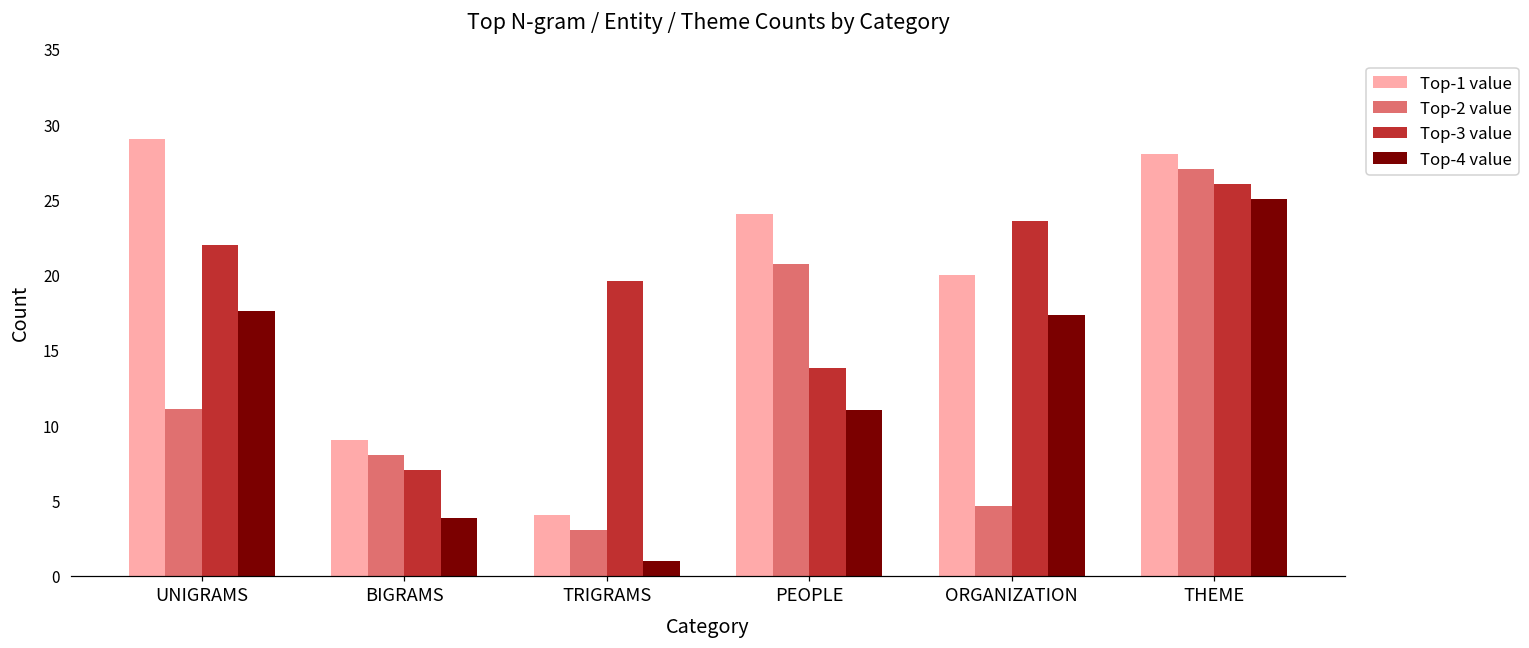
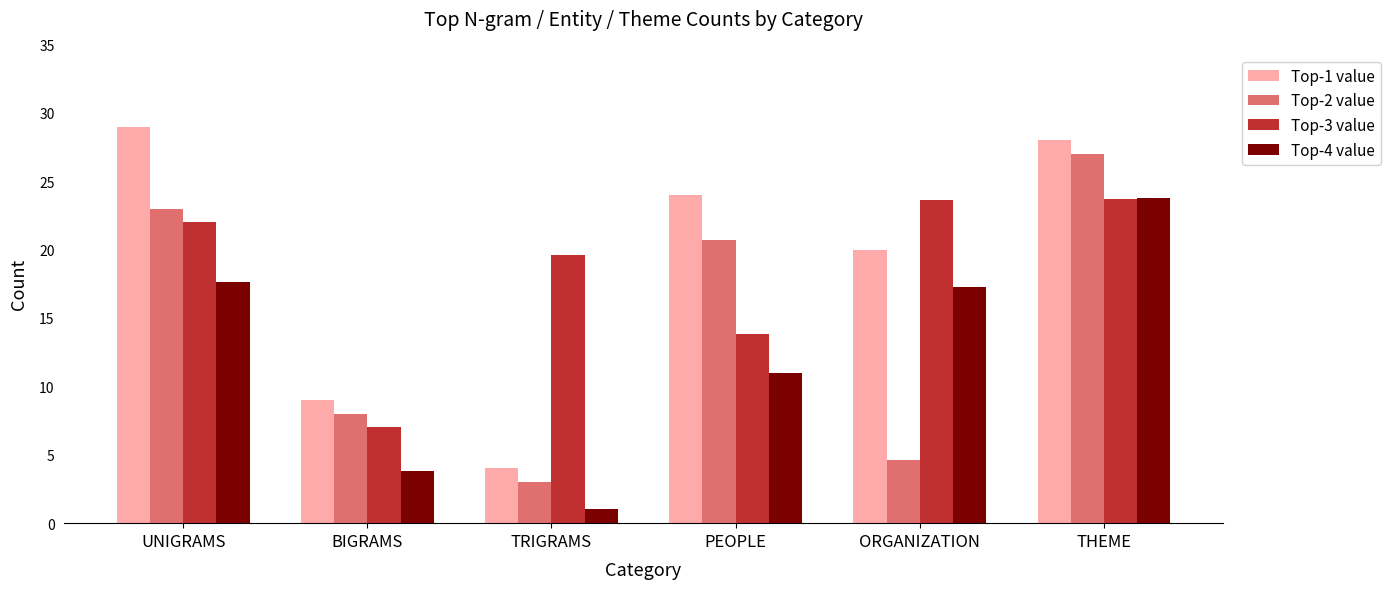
Top-2 value, UNIGRAMS: 11.1 -> 23.0
Top-3 value, THEME: 26.0 -> 23.7
Top-4 value, THEME: 25.0 -> 23.8
